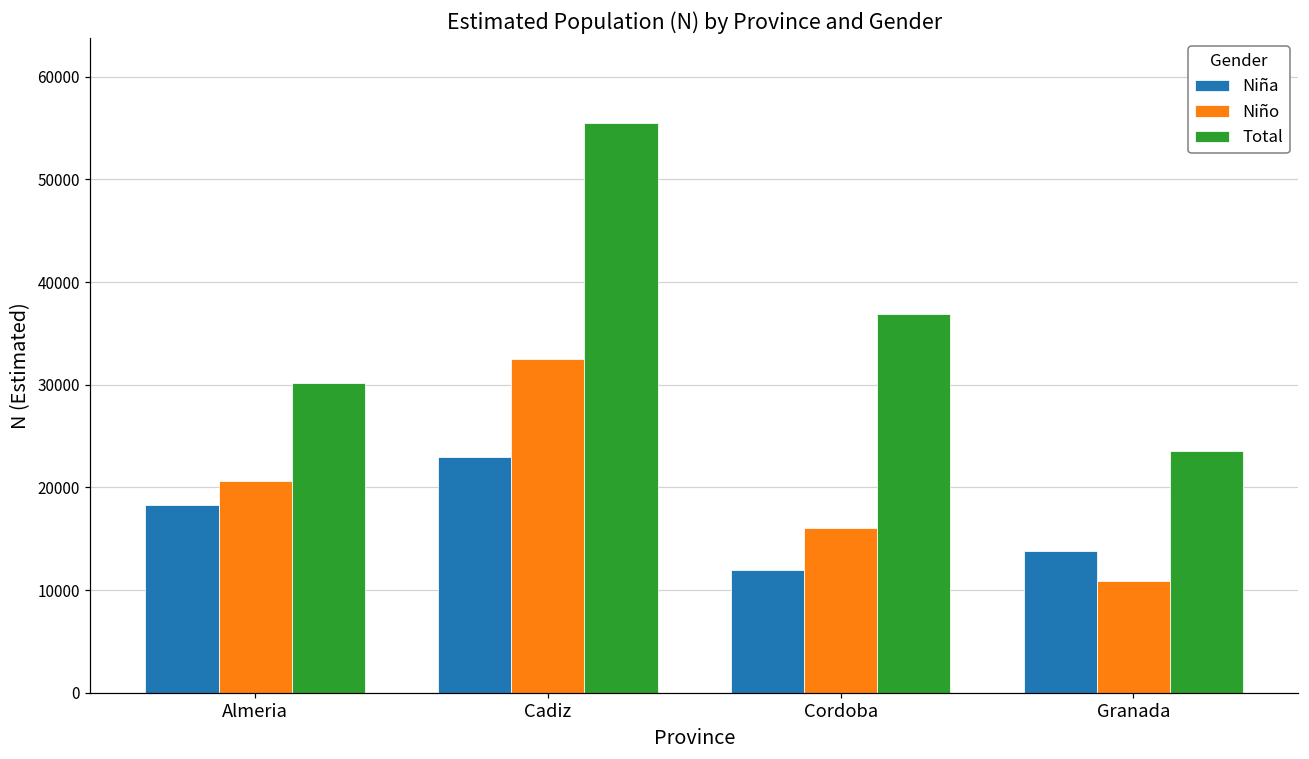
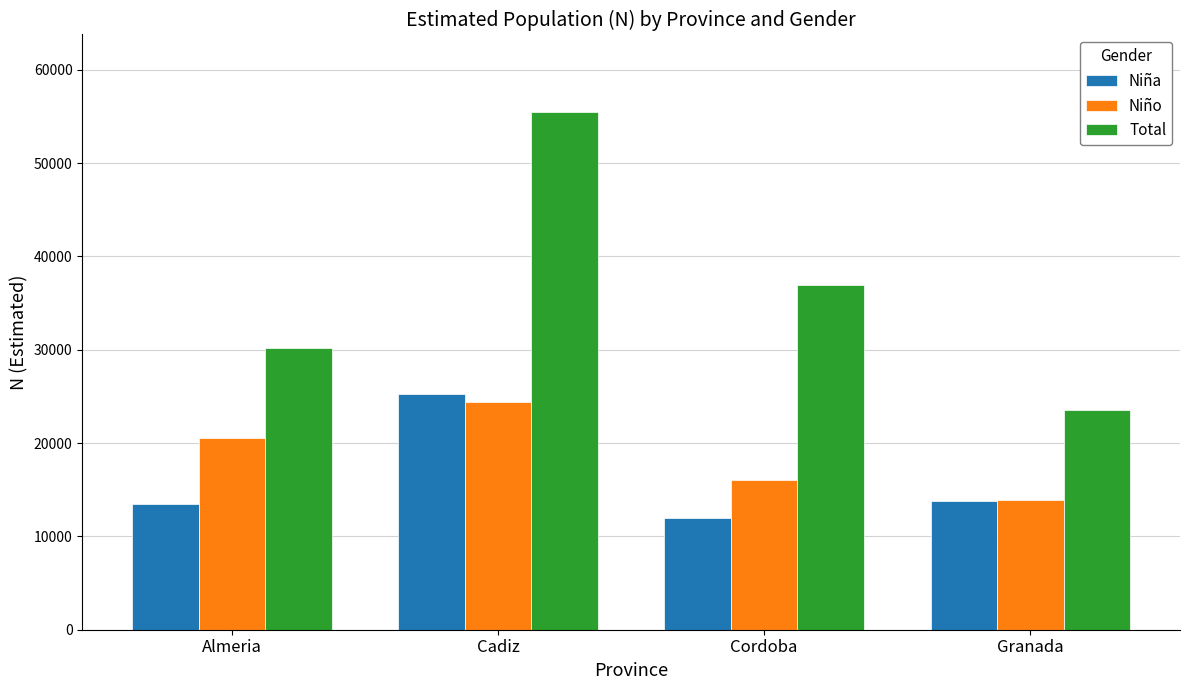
Niña, Almeria: 18000 -> 13000
Niña, Cadiz: 23000 -> 25000
Niño, Cadiz: 33000 -> 24000
Niño, Granada: 11000 -> 14000
